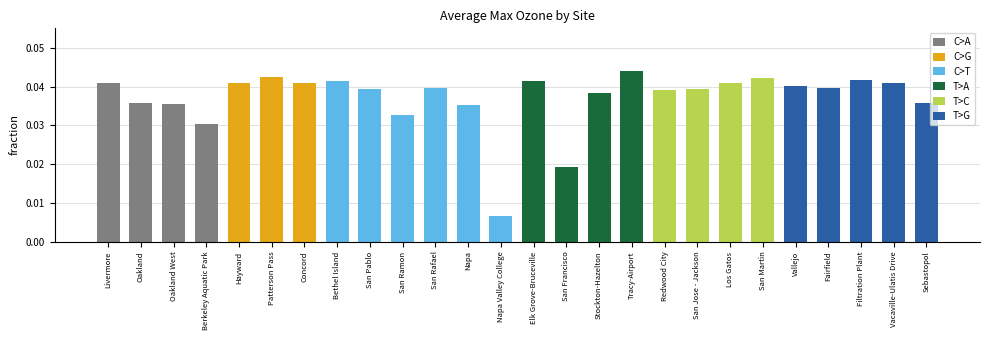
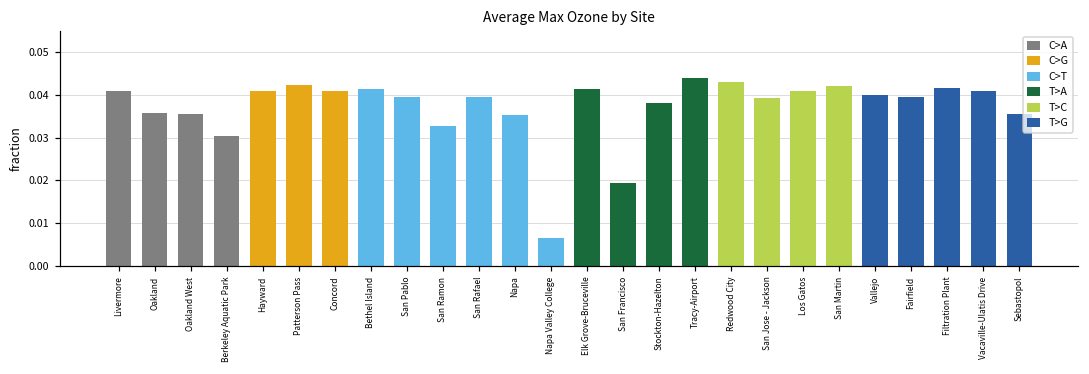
Redwood City: 0.039 -> 0.043
